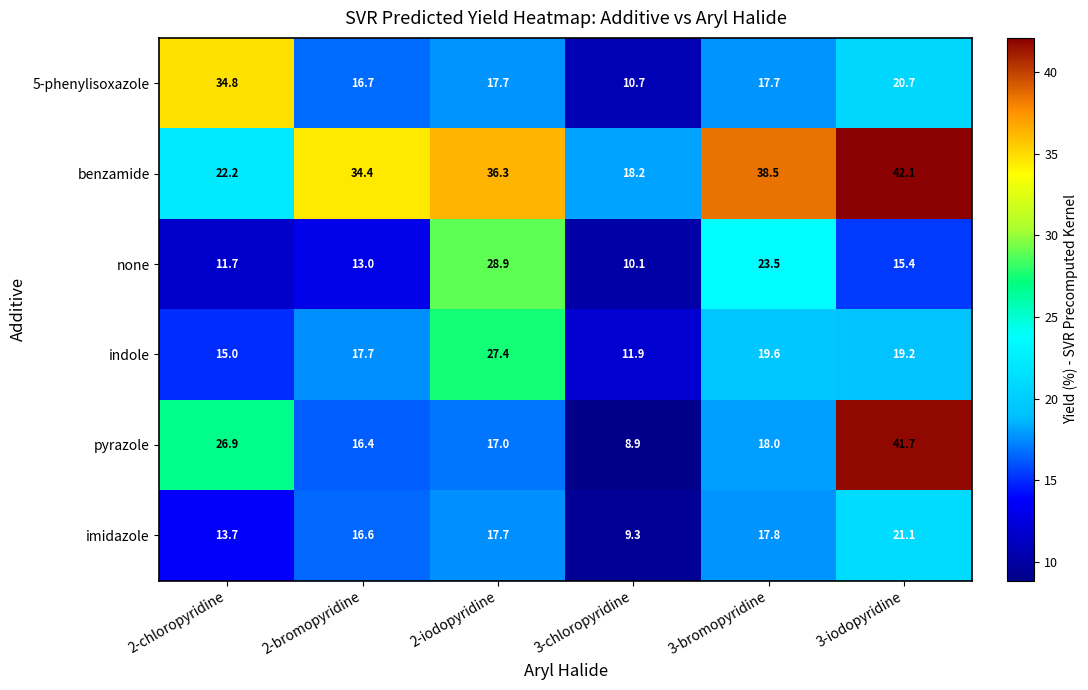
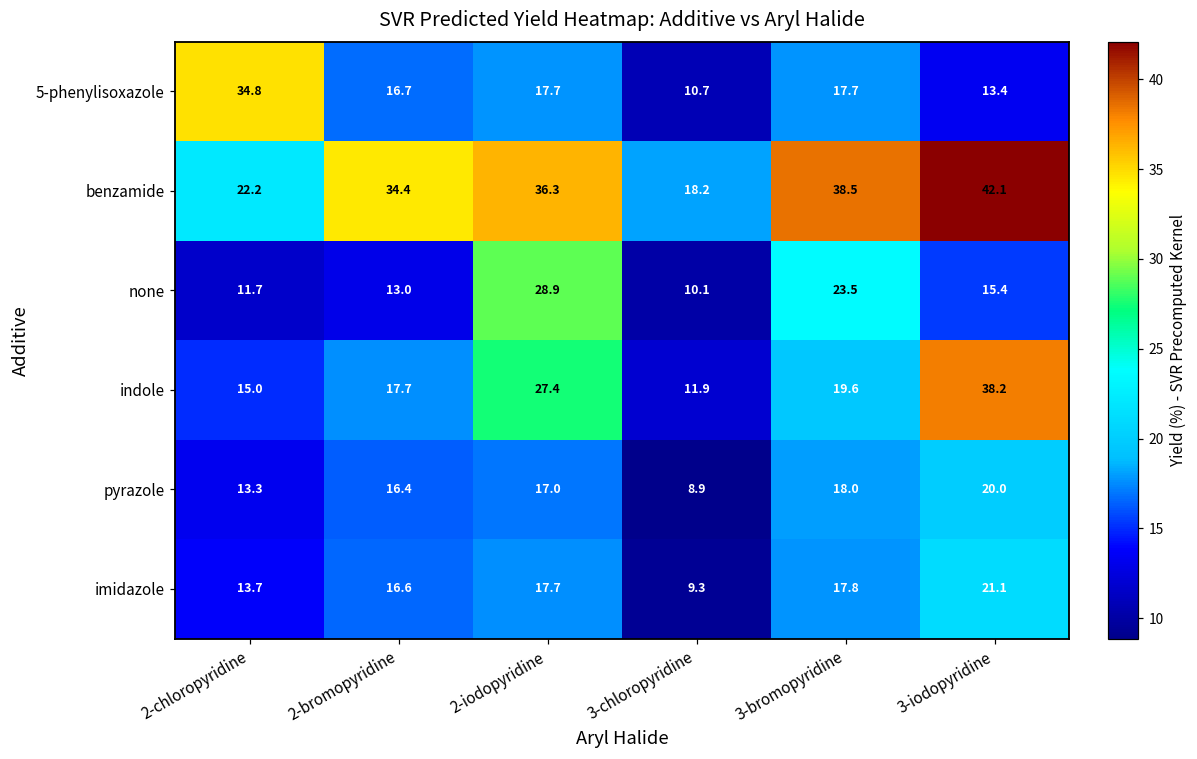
5-phenylisoxazole, 3-iodopyridine: 20.7 -> 13.4
indole, 3-iodopyridine: 19.2 -> 38.2
pyrazole, 2-chloropyridine: 26.9 -> 13.3
pyrazole, 3-iodopyridine: 41.7 -> 20.0
